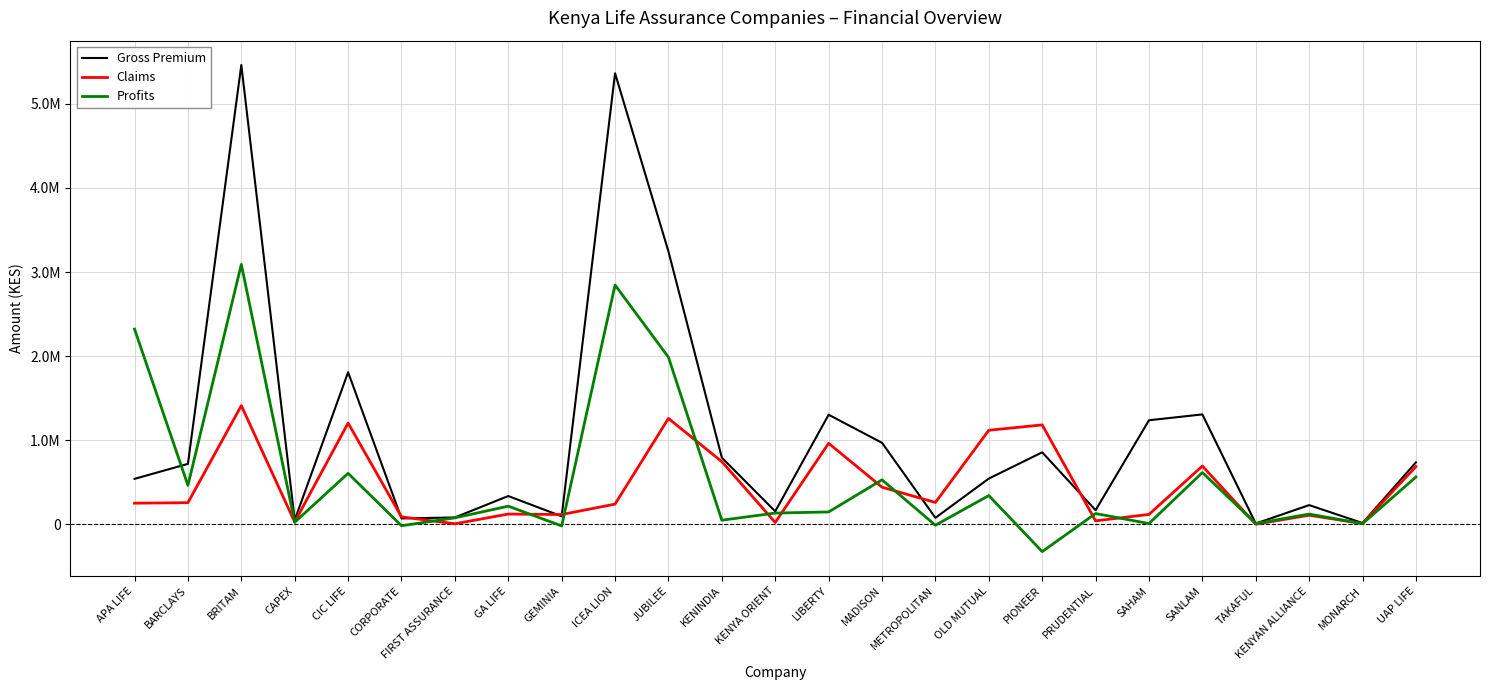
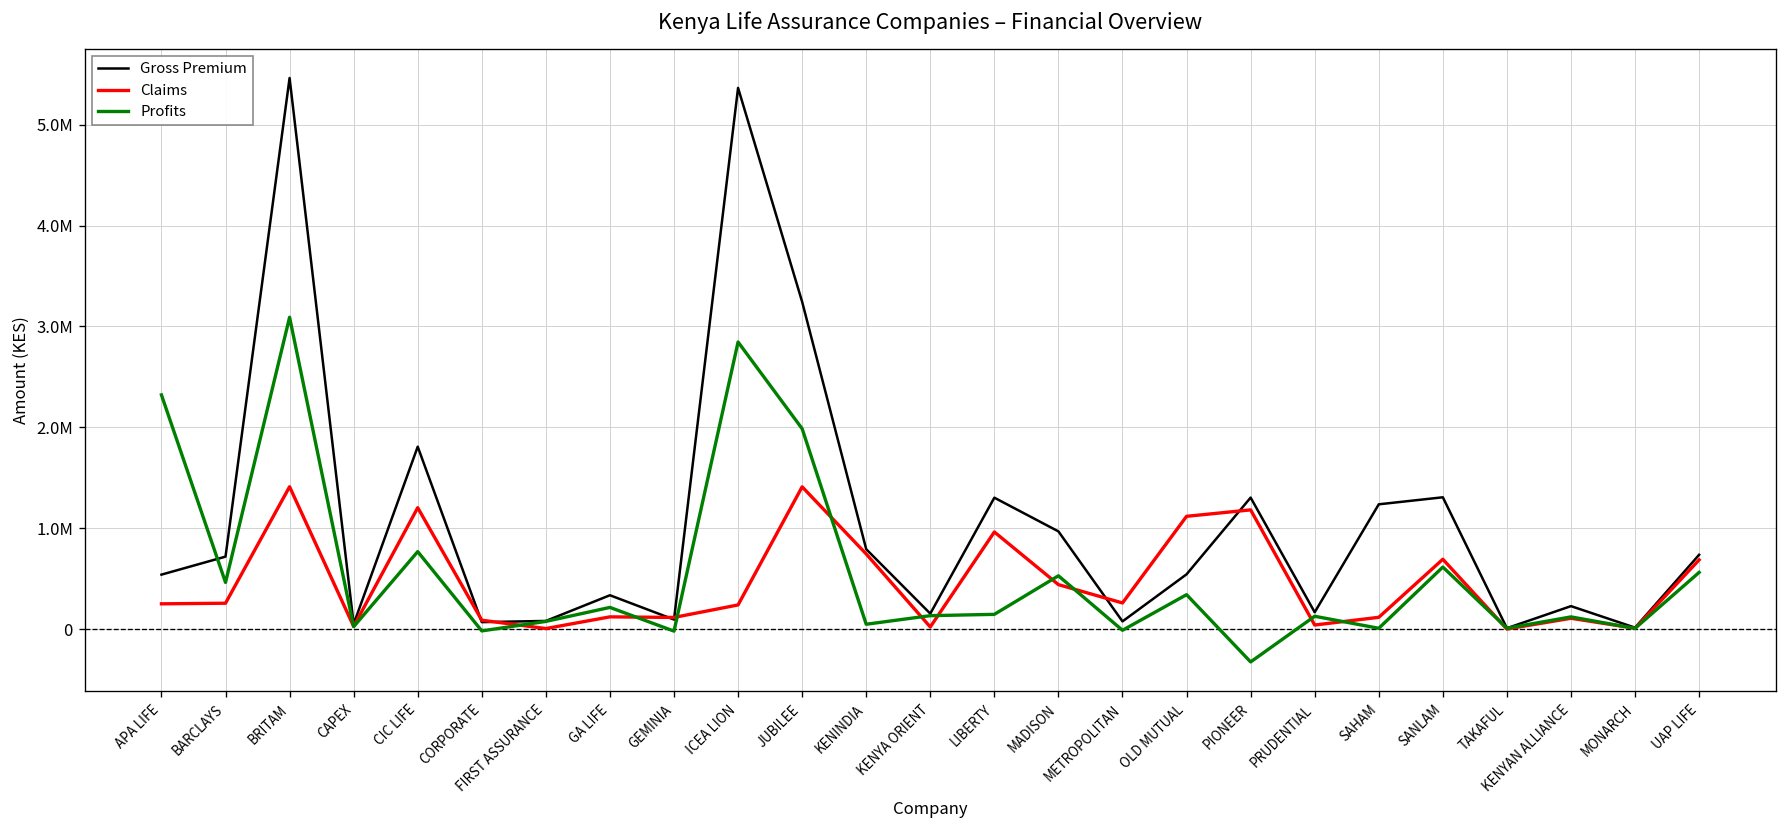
Profits, CIC LIFE: 600000 -> 800000
Claims, JUBILEE: 1300000 -> 1400000
Gross Premium, PIONEER: 900000 -> 1300000
